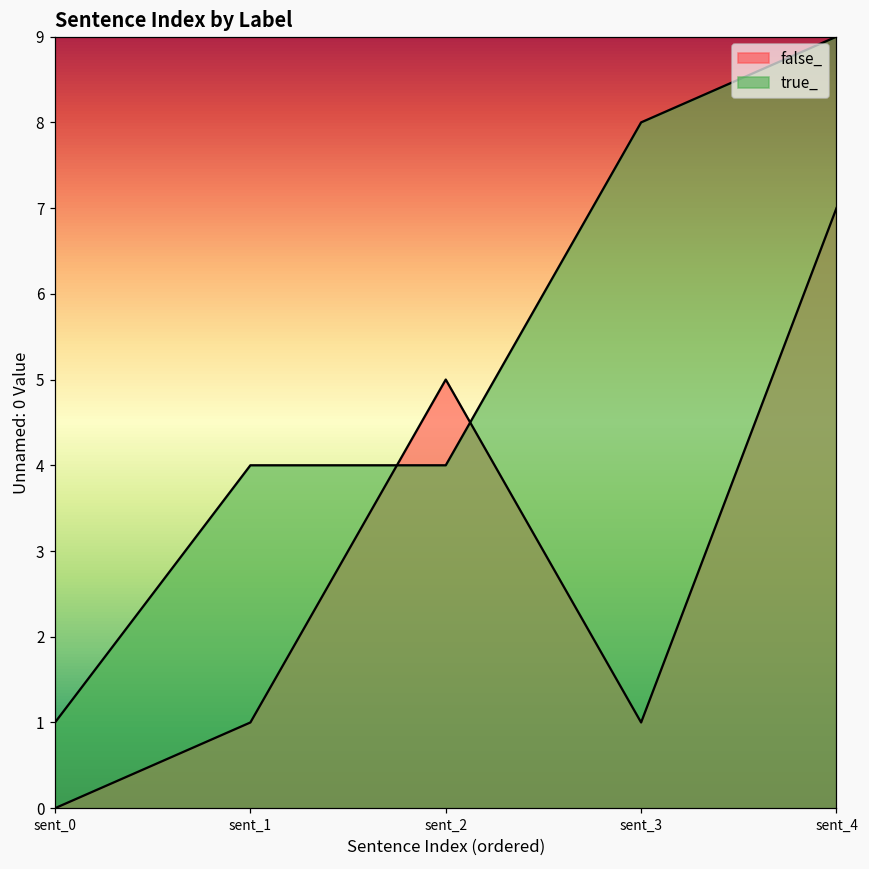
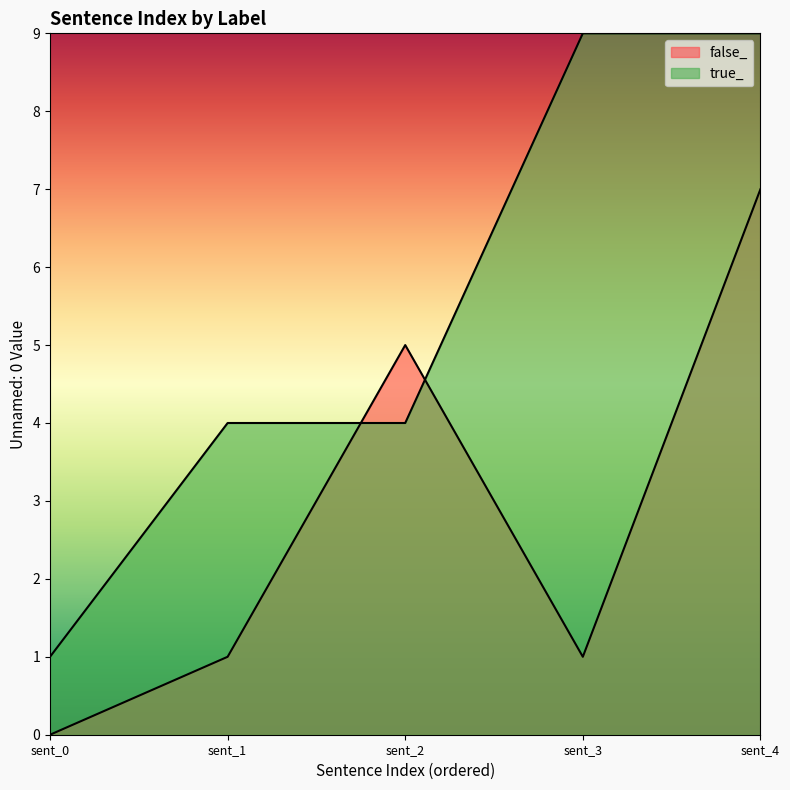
true_, sent_3: 8 -> 9
